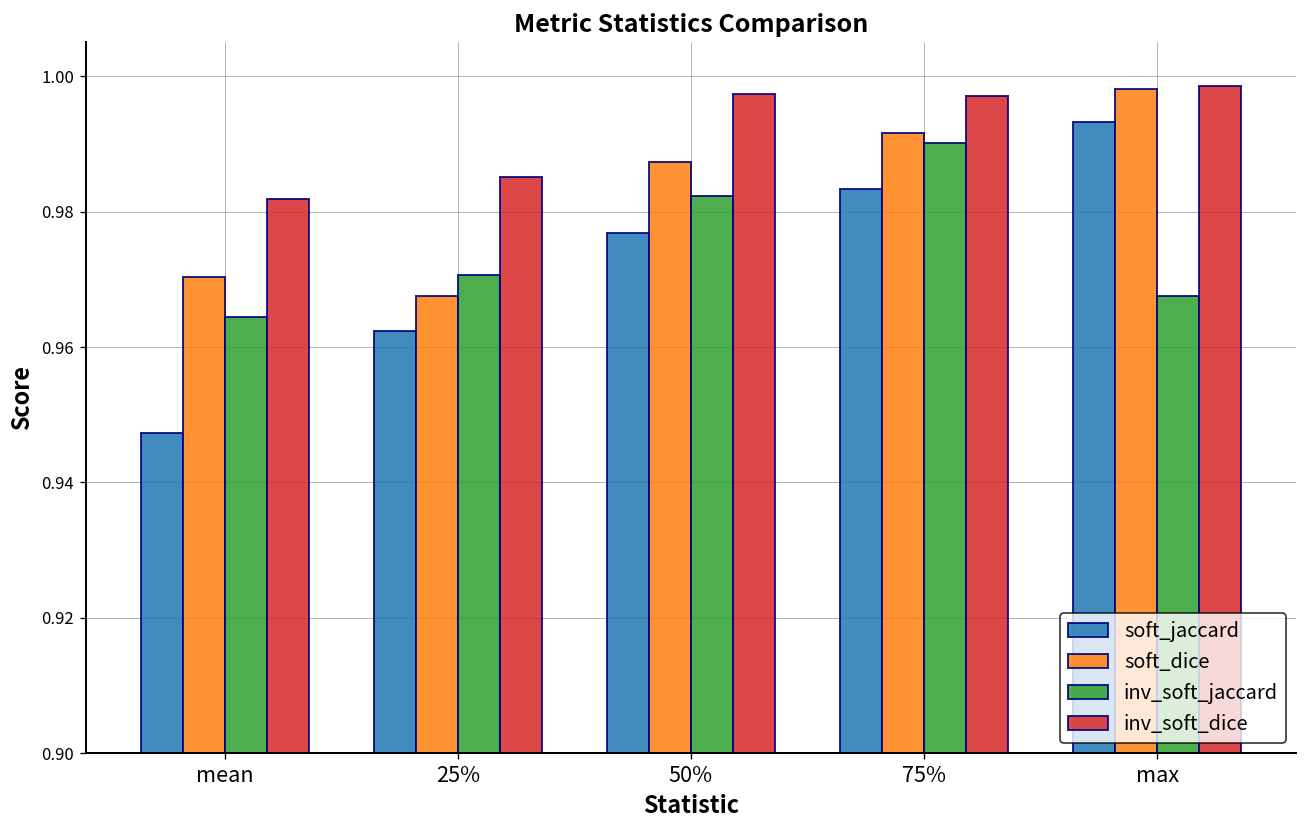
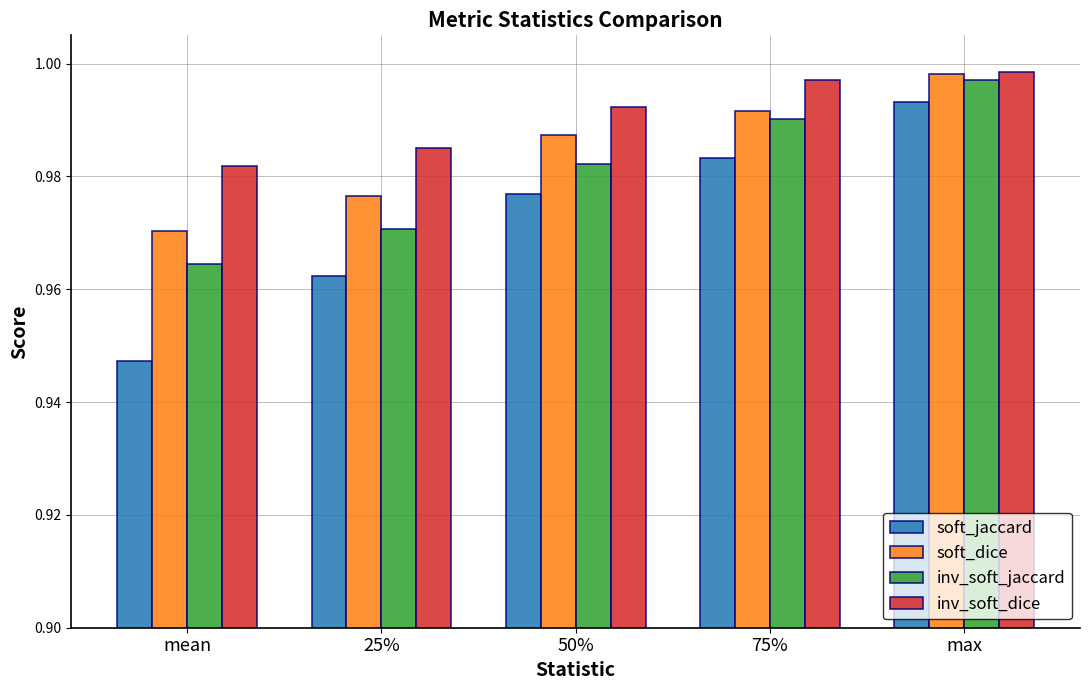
soft_dice, 25%: 0.968 -> 0.977
inv_soft_dice, 50%: 0.997 -> 0.992
inv_soft_jaccard, max: 0.968 -> 0.997
